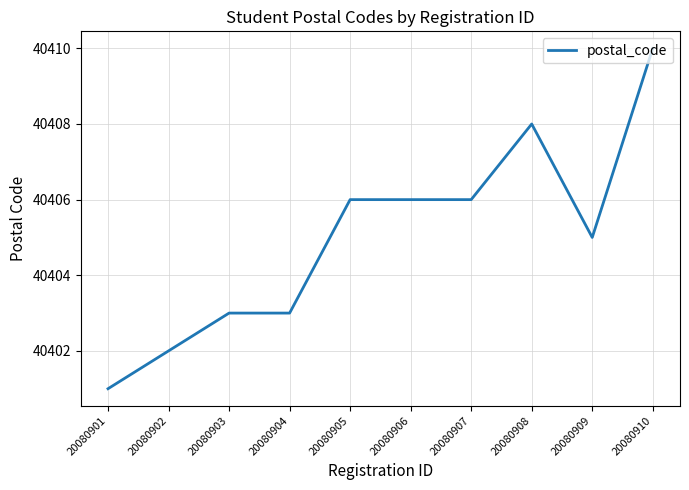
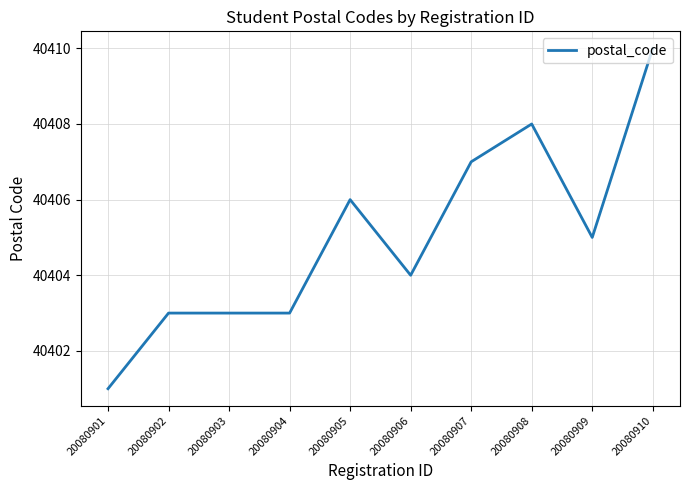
20080902: 40402 -> 40403
20080906: 40406 -> 40404
20080907: 40406 -> 40407
